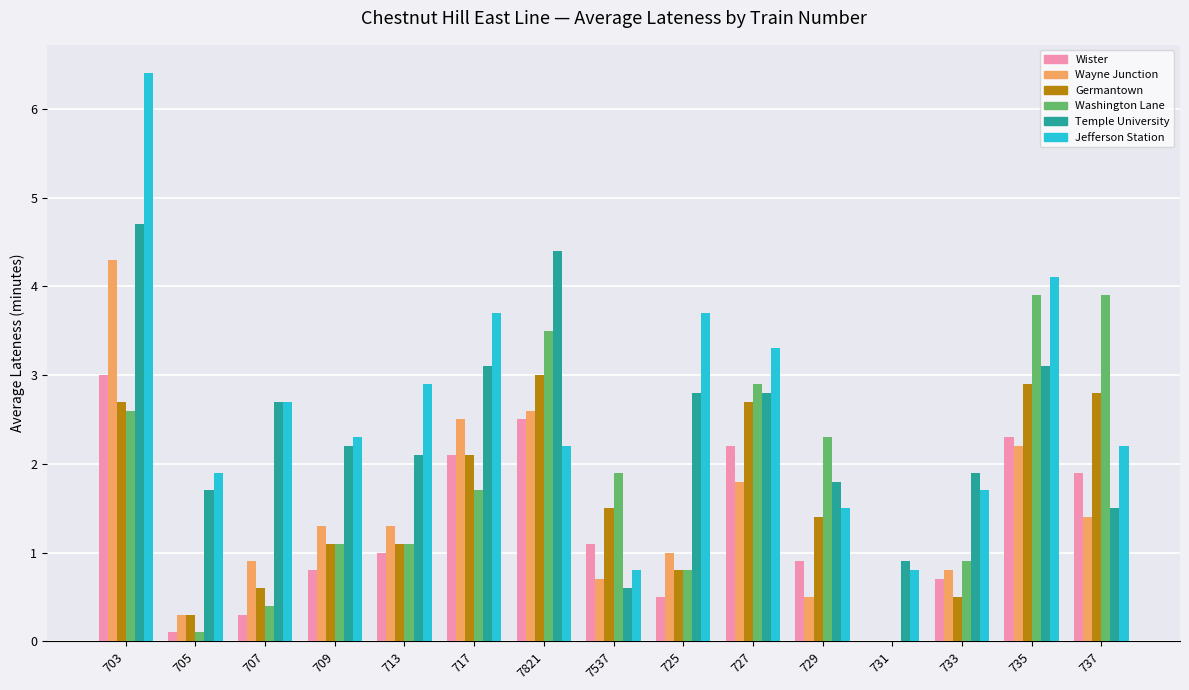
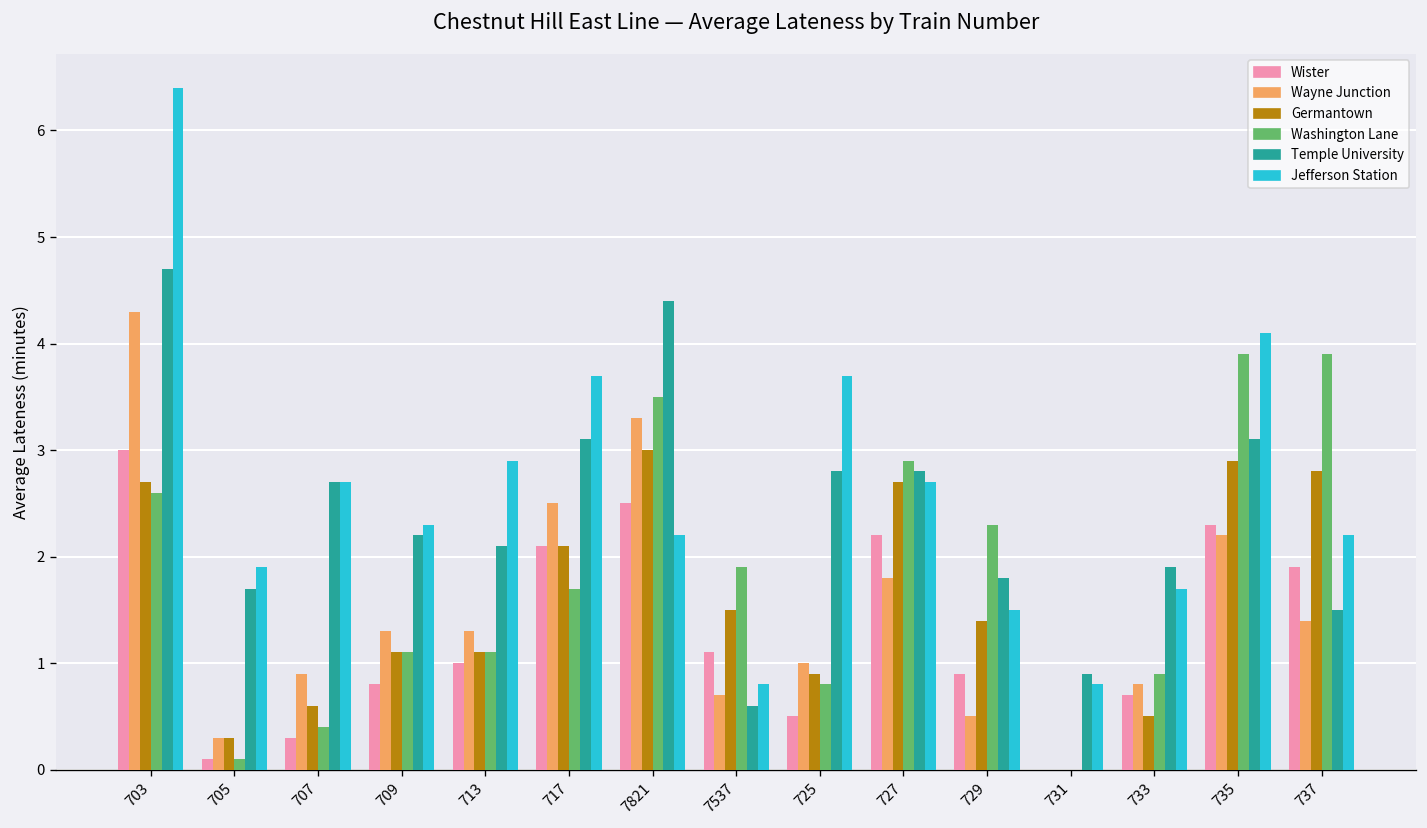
Wayne Junction, 7821: 2.6 -> 3.3
Germantown, 725: 0.8 -> 0.9
Jefferson Station, 727: 3.3 -> 2.7
